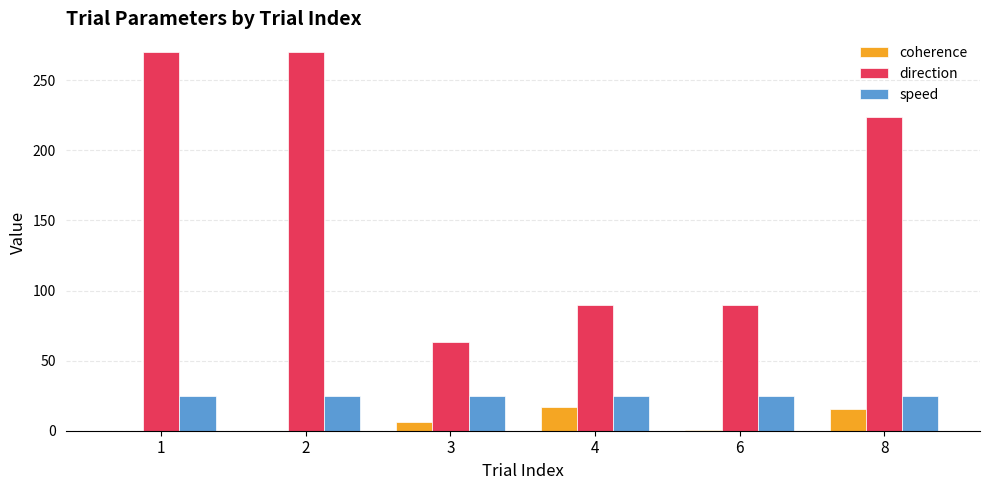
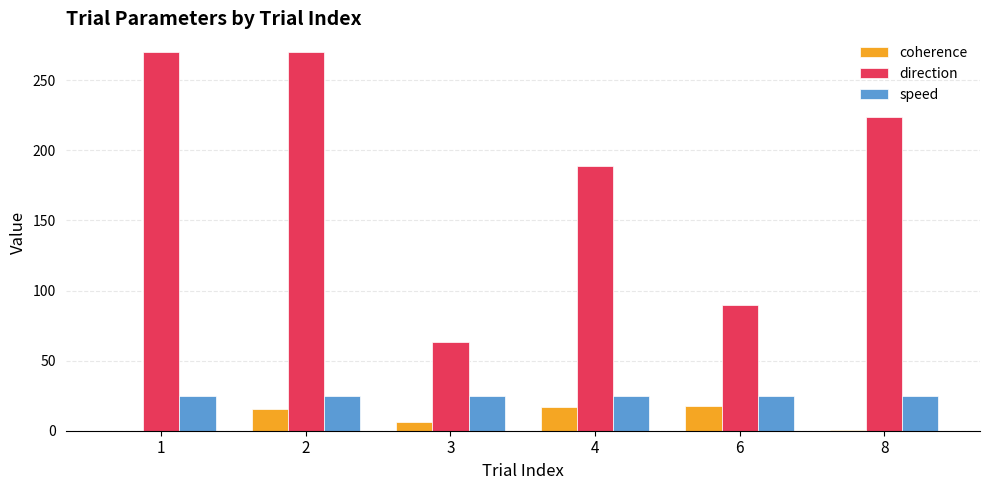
coherence, 2: 0 -> 16
direction, 4: 90 -> 189
coherence, 6: 1 -> 17
coherence, 8: 16 -> 0
